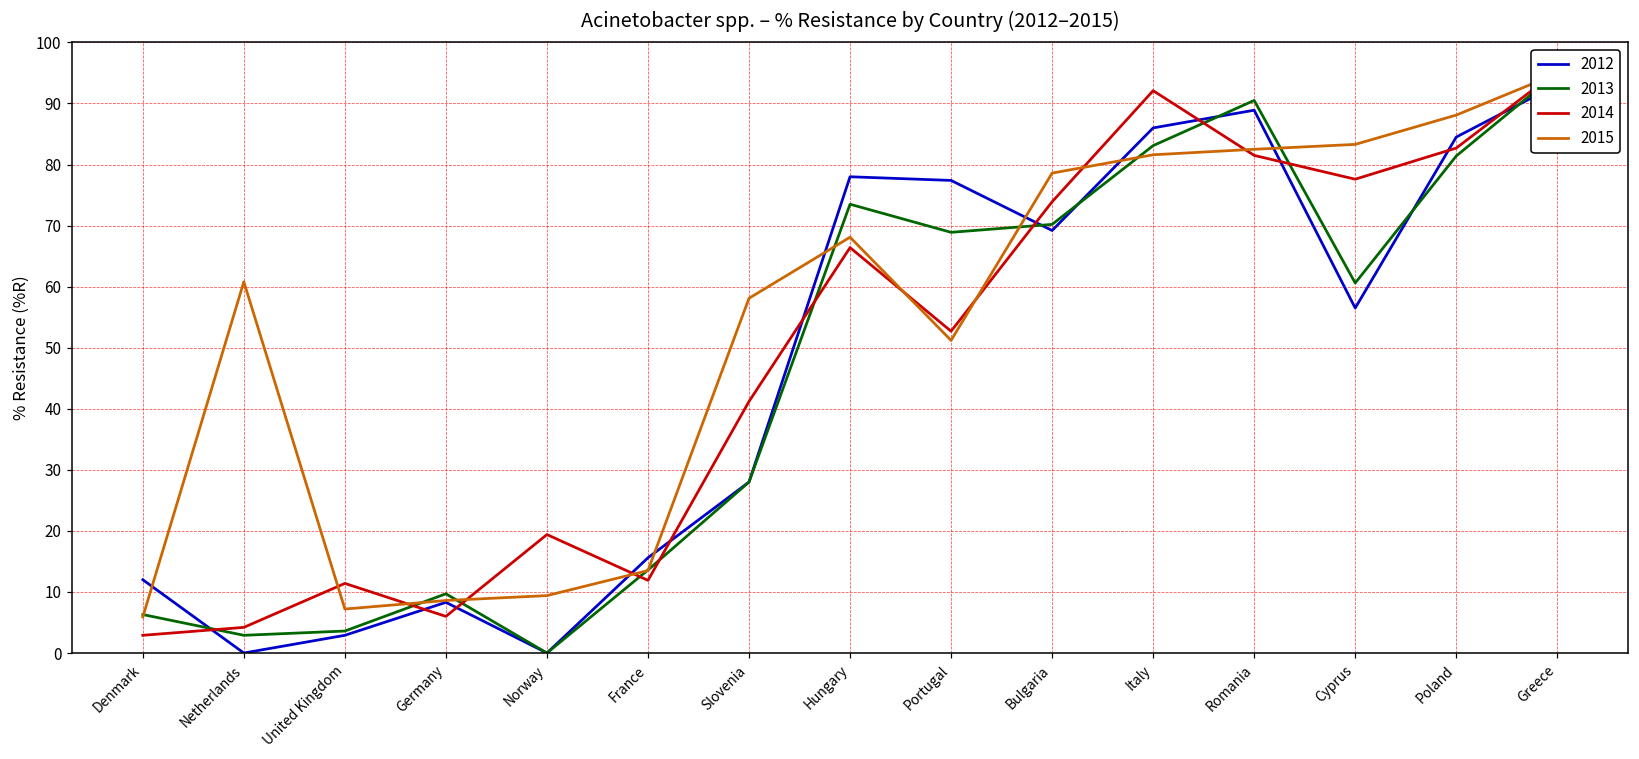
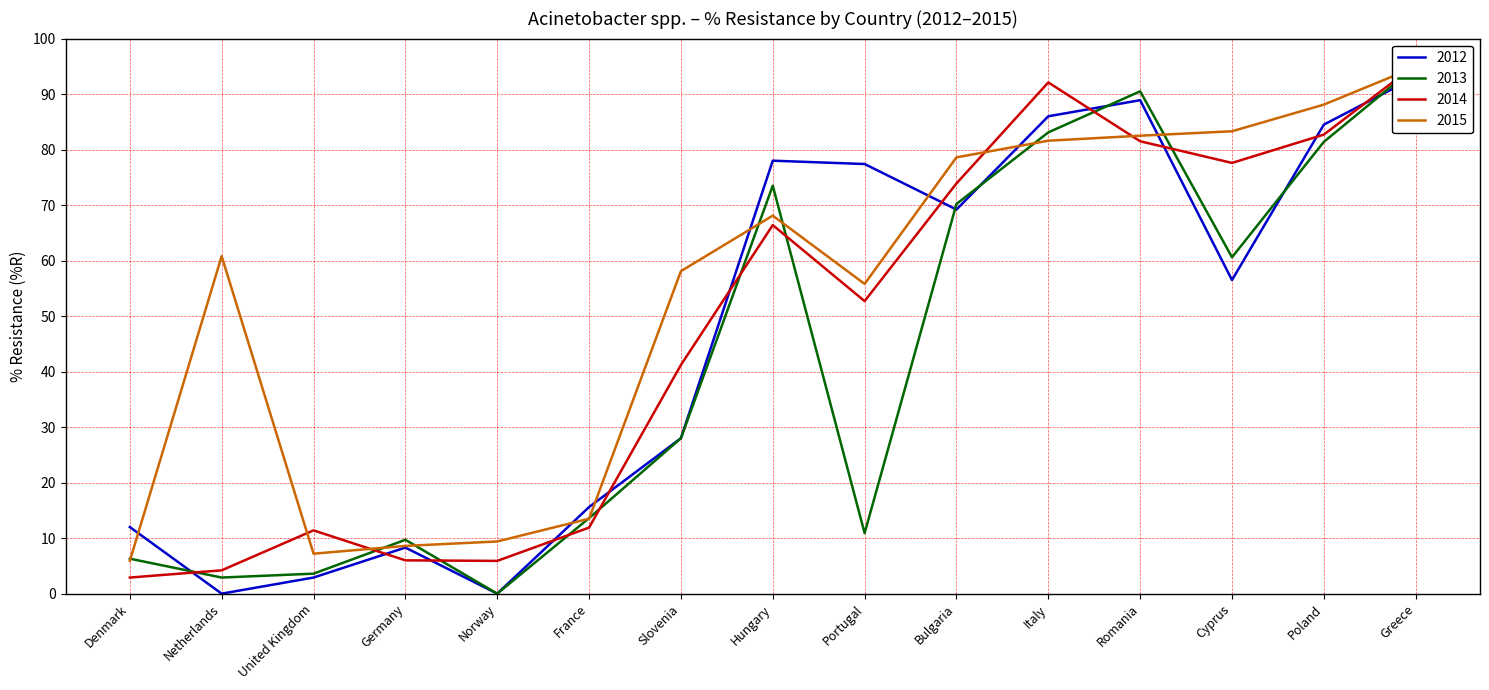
2014, Norway: 19 -> 6
2013, Portugal: 69 -> 11
2015, Portugal: 51 -> 56
